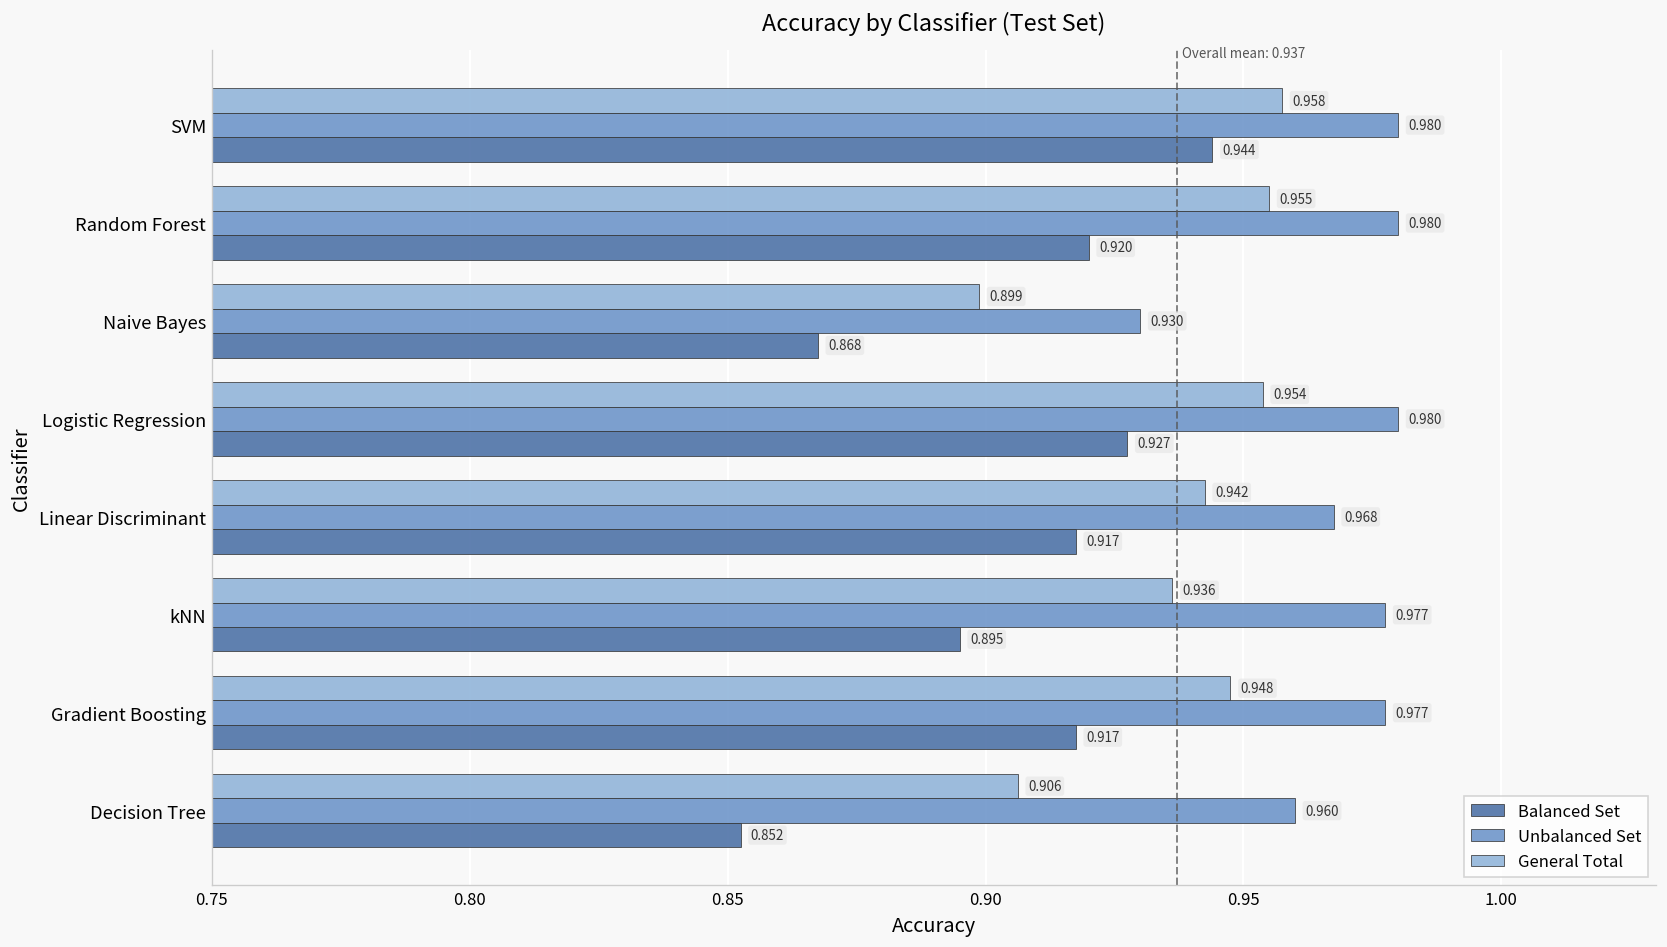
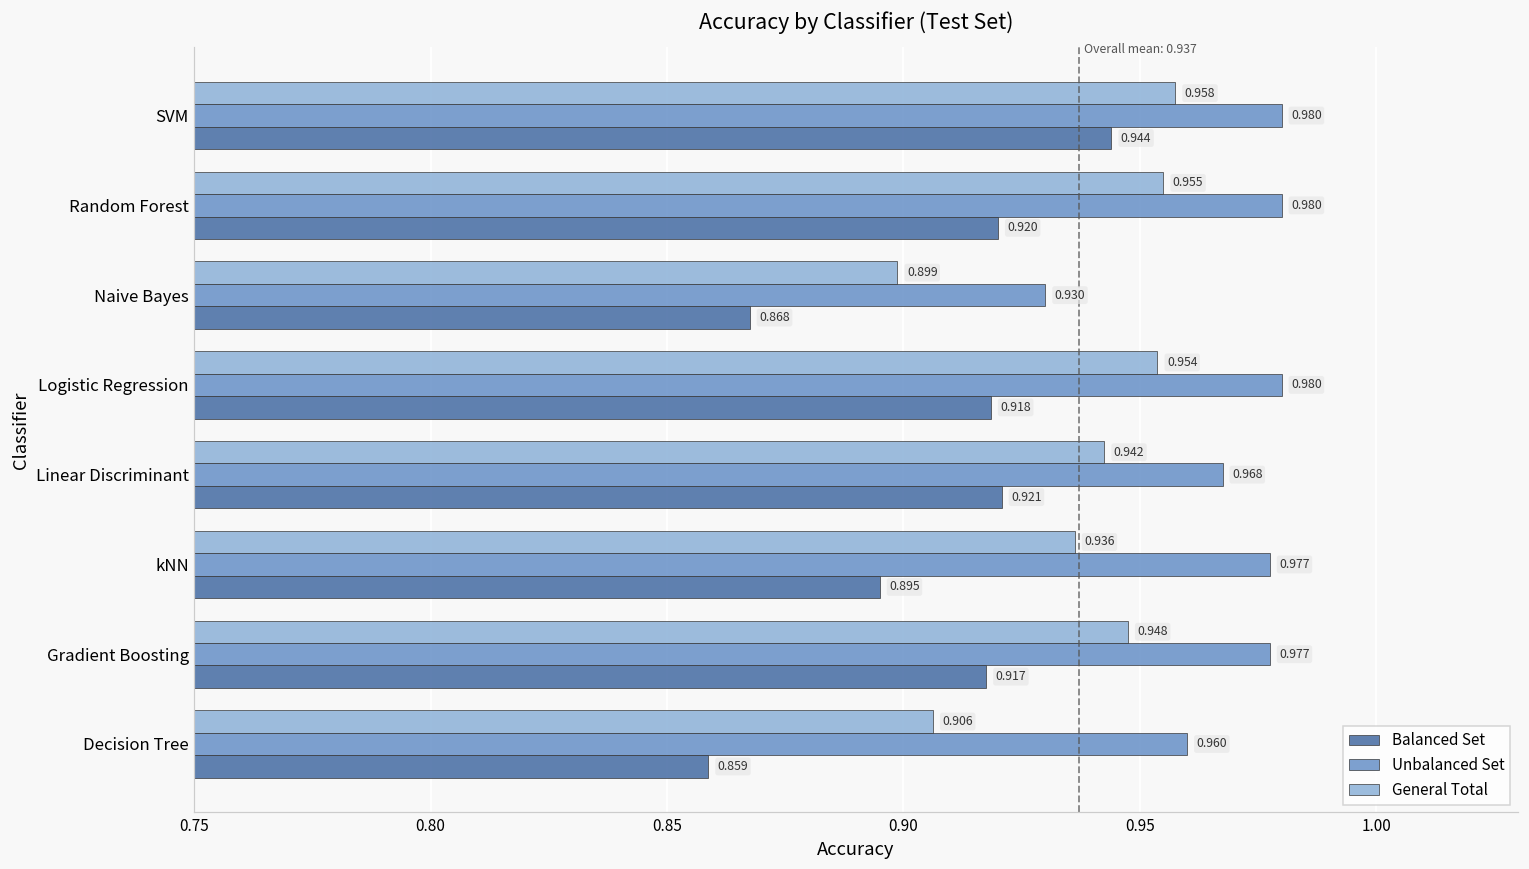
Balanced Set, Logistic Regression: 0.927 -> 0.918
Balanced Set, Linear Discriminant: 0.917 -> 0.921
Balanced Set, Decision Tree: 0.852 -> 0.859
